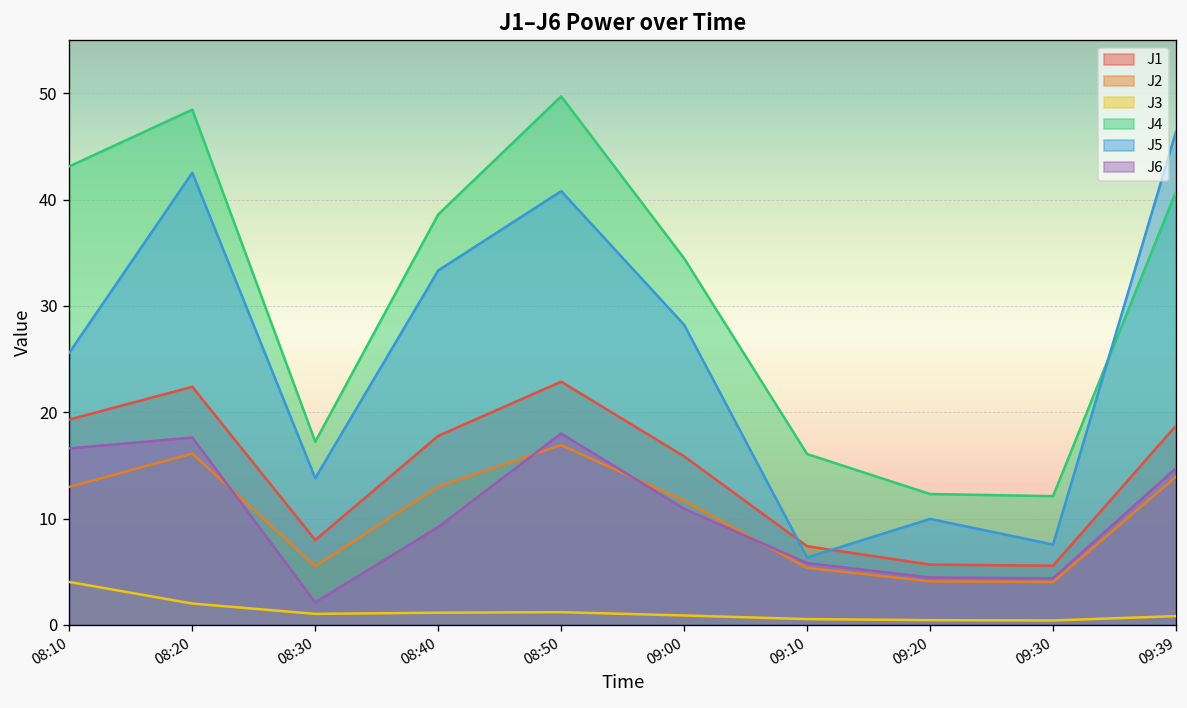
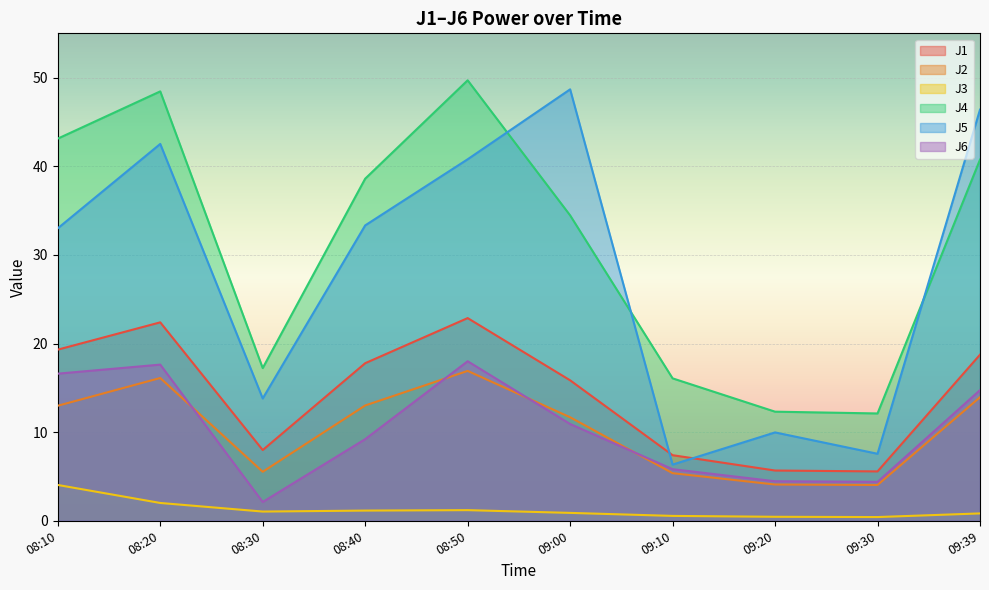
J5, 08:10: 26 -> 33
J5, 09:00: 28 -> 49
